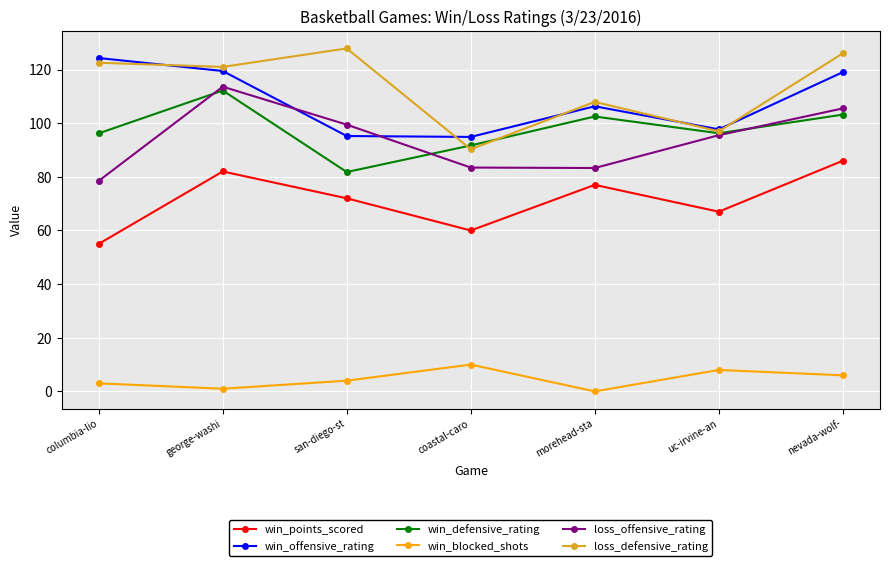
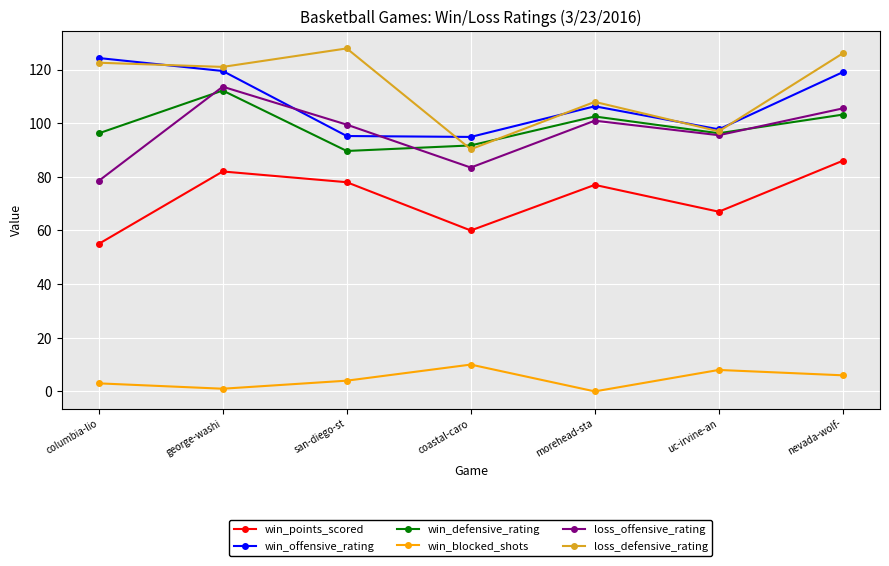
win_points_scored, san-diego-st: 72 -> 78
win_defensive_rating, san-diego-st: 82 -> 90
loss_offensive_rating, morehead-sta: 83 -> 101
